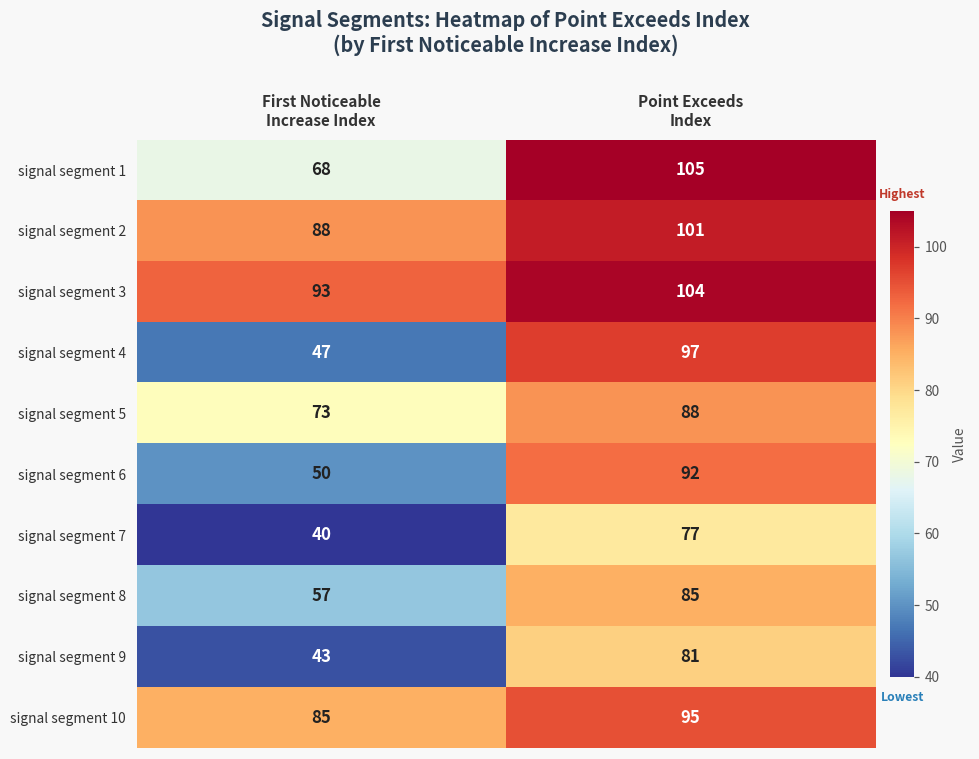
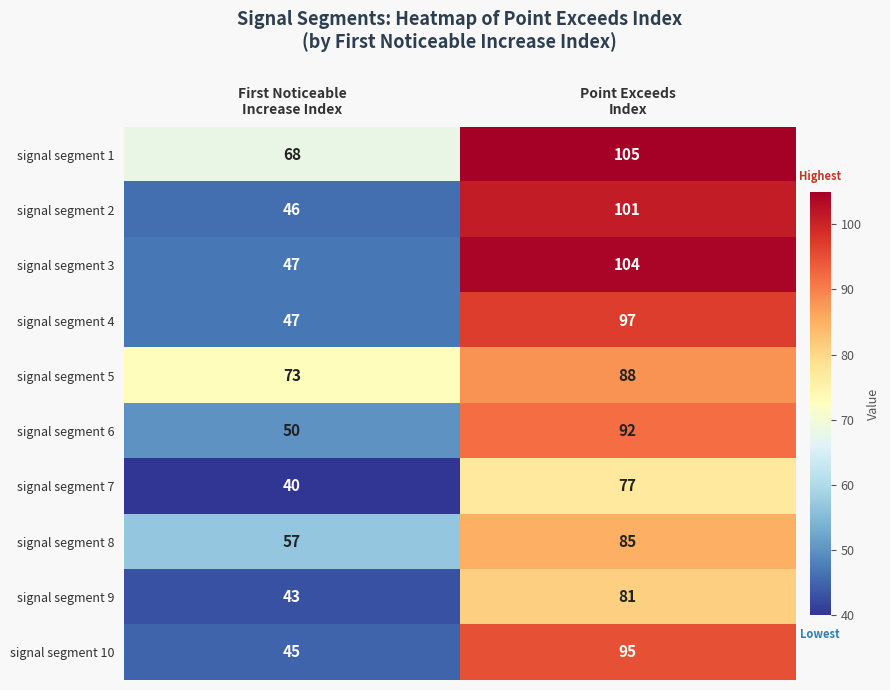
signal segment 2, First Noticeable Increase Index: 88 -> 46
signal segment 3, First Noticeable Increase Index: 93 -> 47
signal segment 10, First Noticeable Increase Index: 85 -> 45
